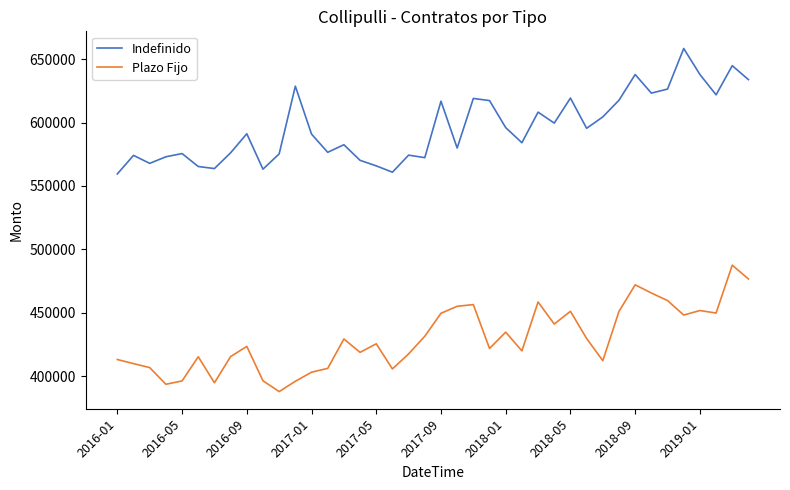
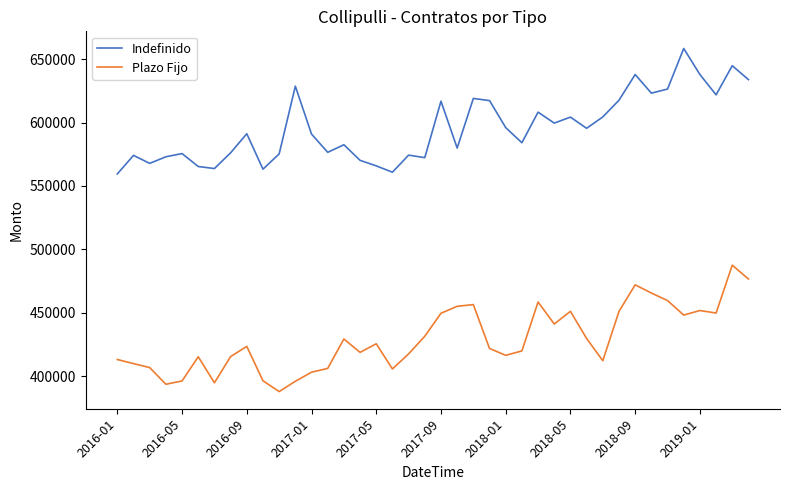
Plazo Fijo, 2018-01: 435000 -> 416000
Indefinido, 2018-05: 619000 -> 604000
